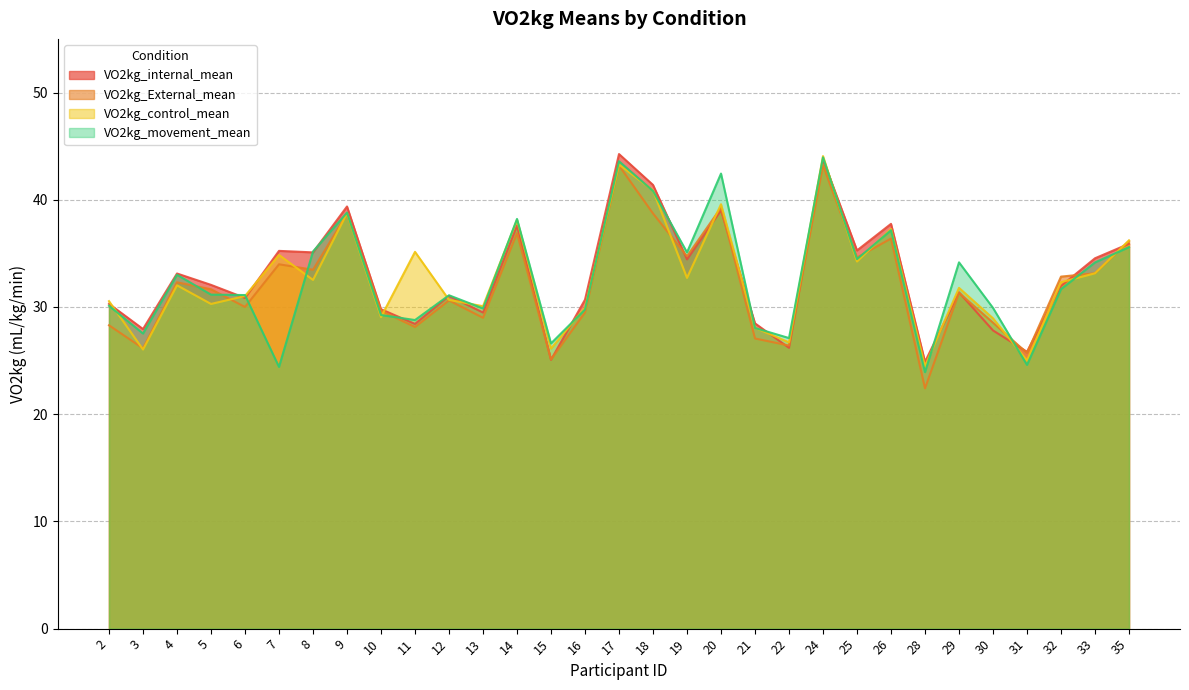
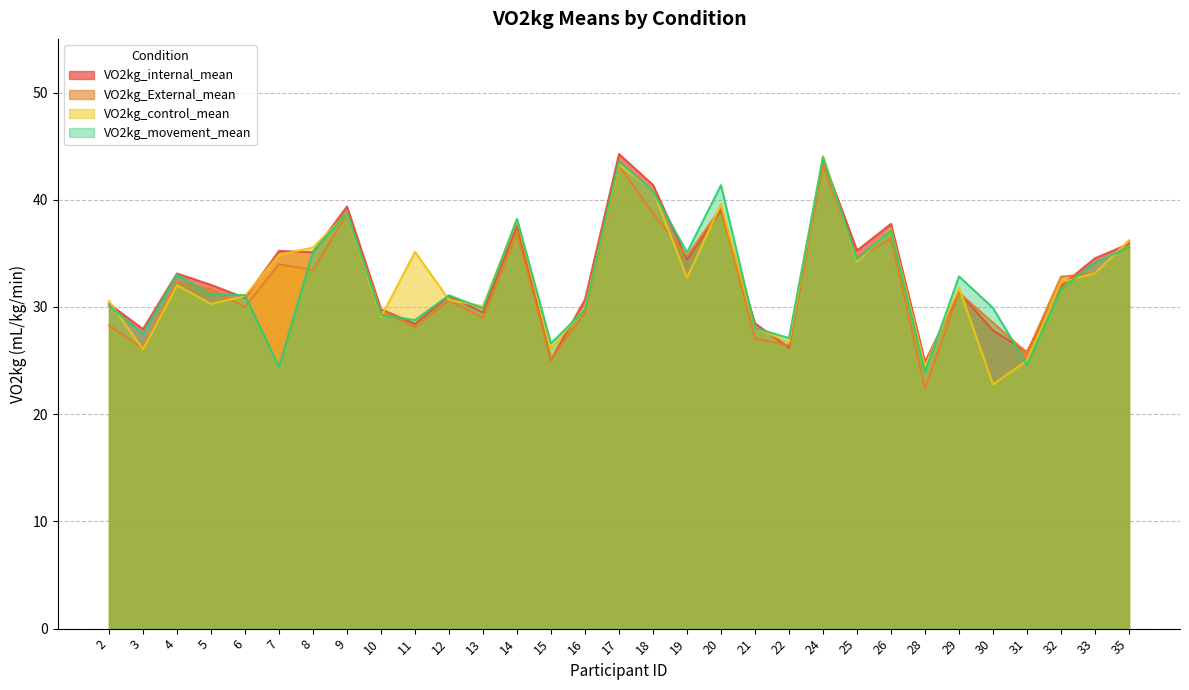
VO2kg_control_mean, 8: 32.5 -> 35.6
VO2kg_movement_mean, 20: 42.4 -> 41.4
VO2kg_movement_mean, 29: 34.2 -> 32.9
VO2kg_control_mean, 30: 28.9 -> 22.8
